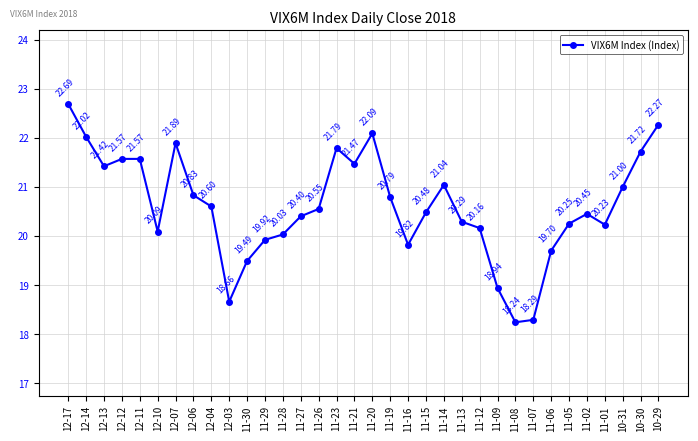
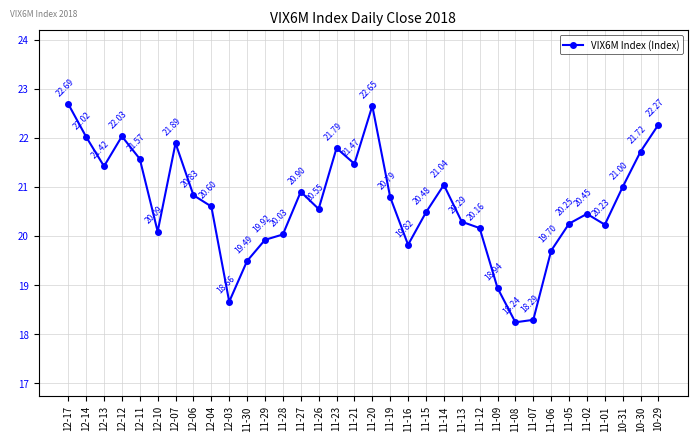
12-12: 21.57 -> 22.03
11-27: 20.40 -> 20.90
11-20: 22.09 -> 22.65
